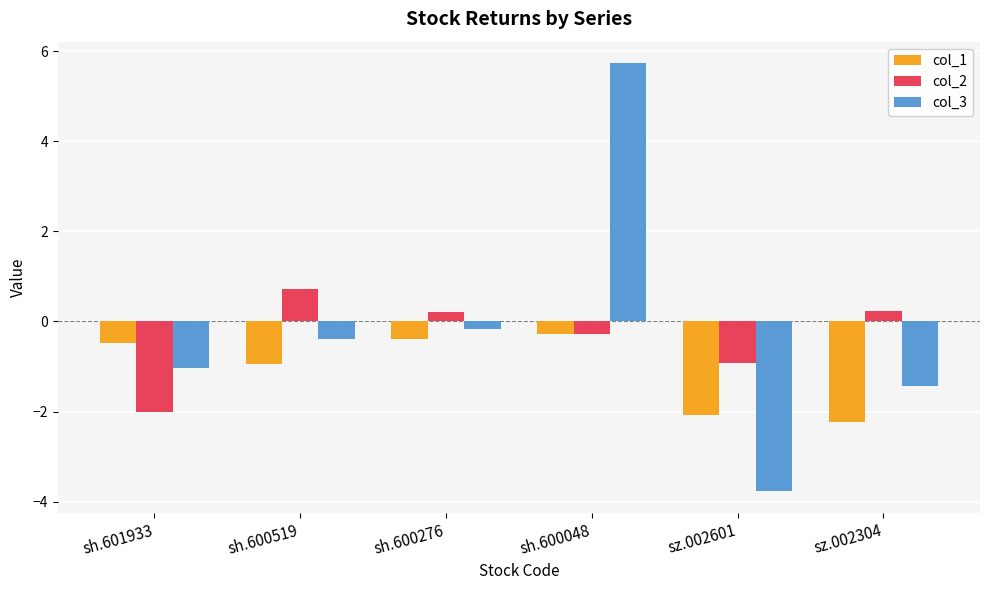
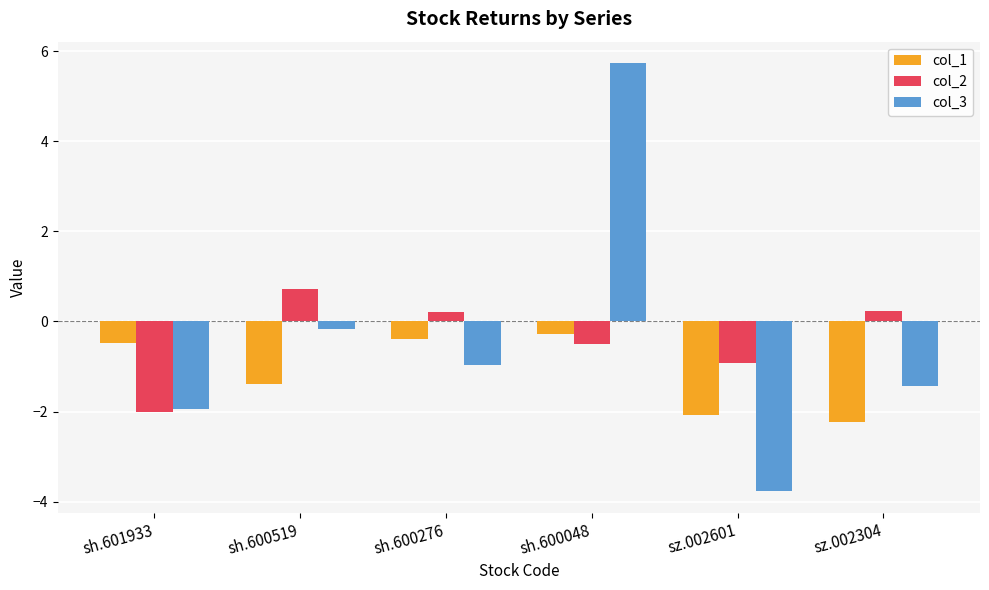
col_3, sh.601933: -1.0 -> -1.9
col_1, sh.600519: -1.0 -> -1.4
col_3, sh.600519: -0.4 -> -0.2
col_3, sh.600276: -0.2 -> -1.0
col_2, sh.600048: -0.3 -> -0.5
